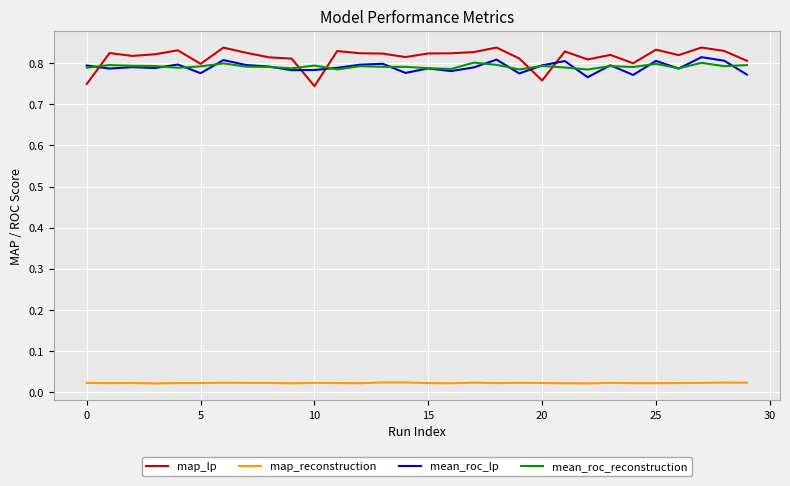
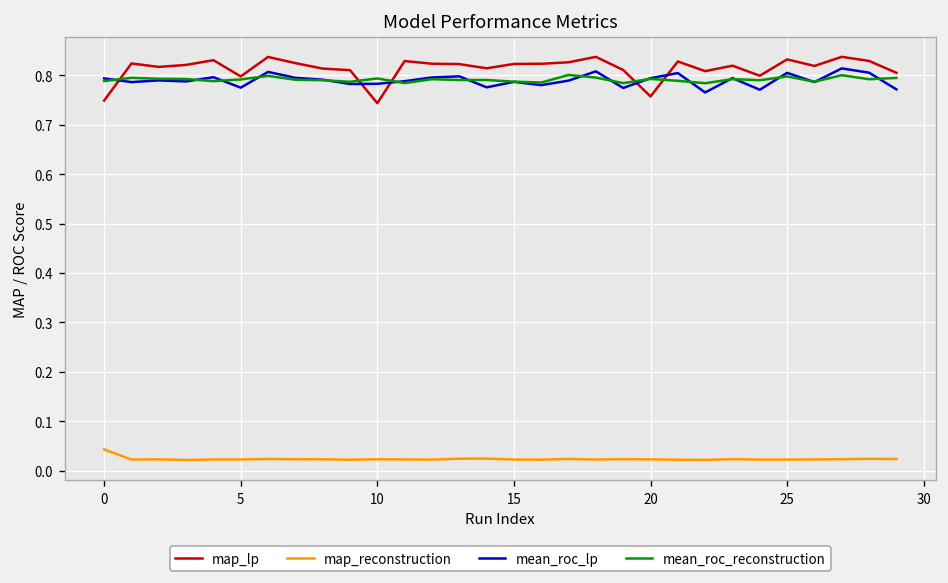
map_reconstruction, 0: 0.02 -> 0.04
